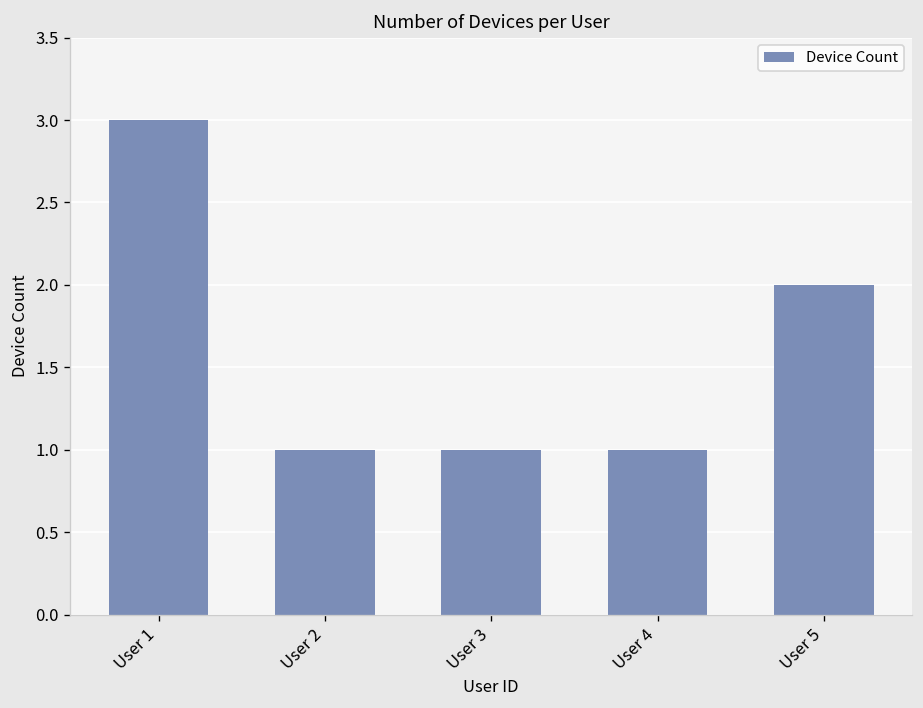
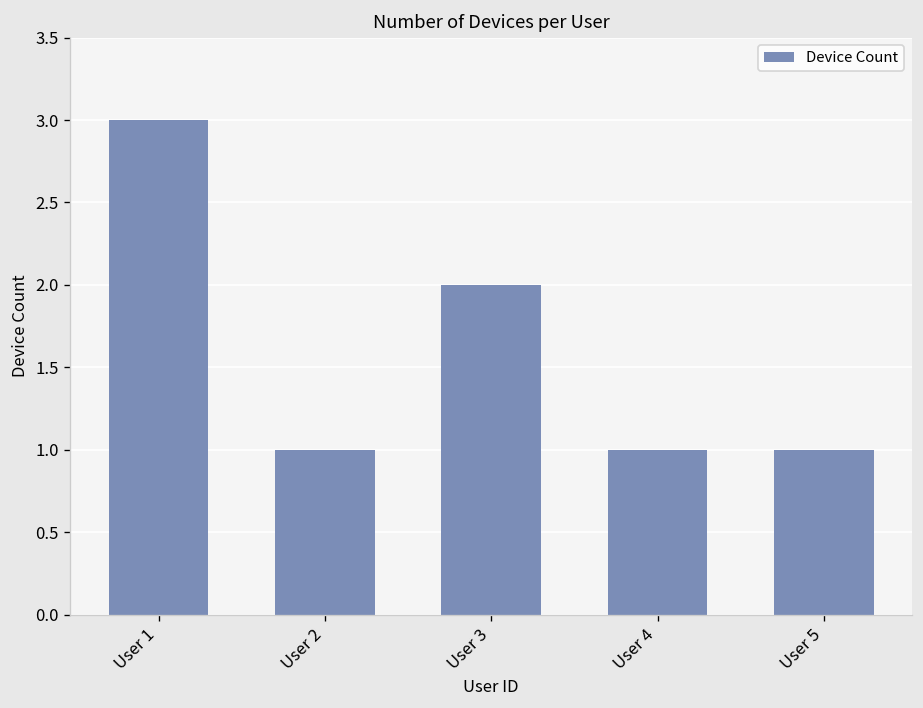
User 3: 1 -> 2
User 5: 2 -> 1
